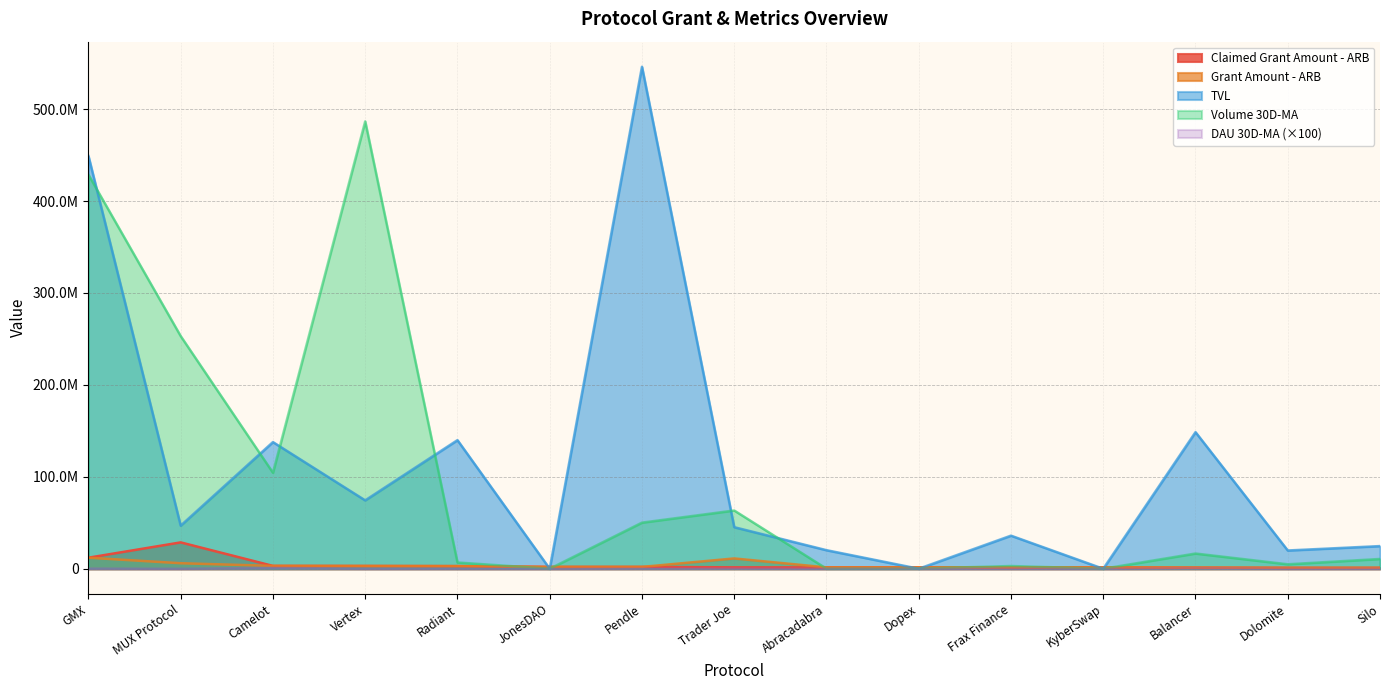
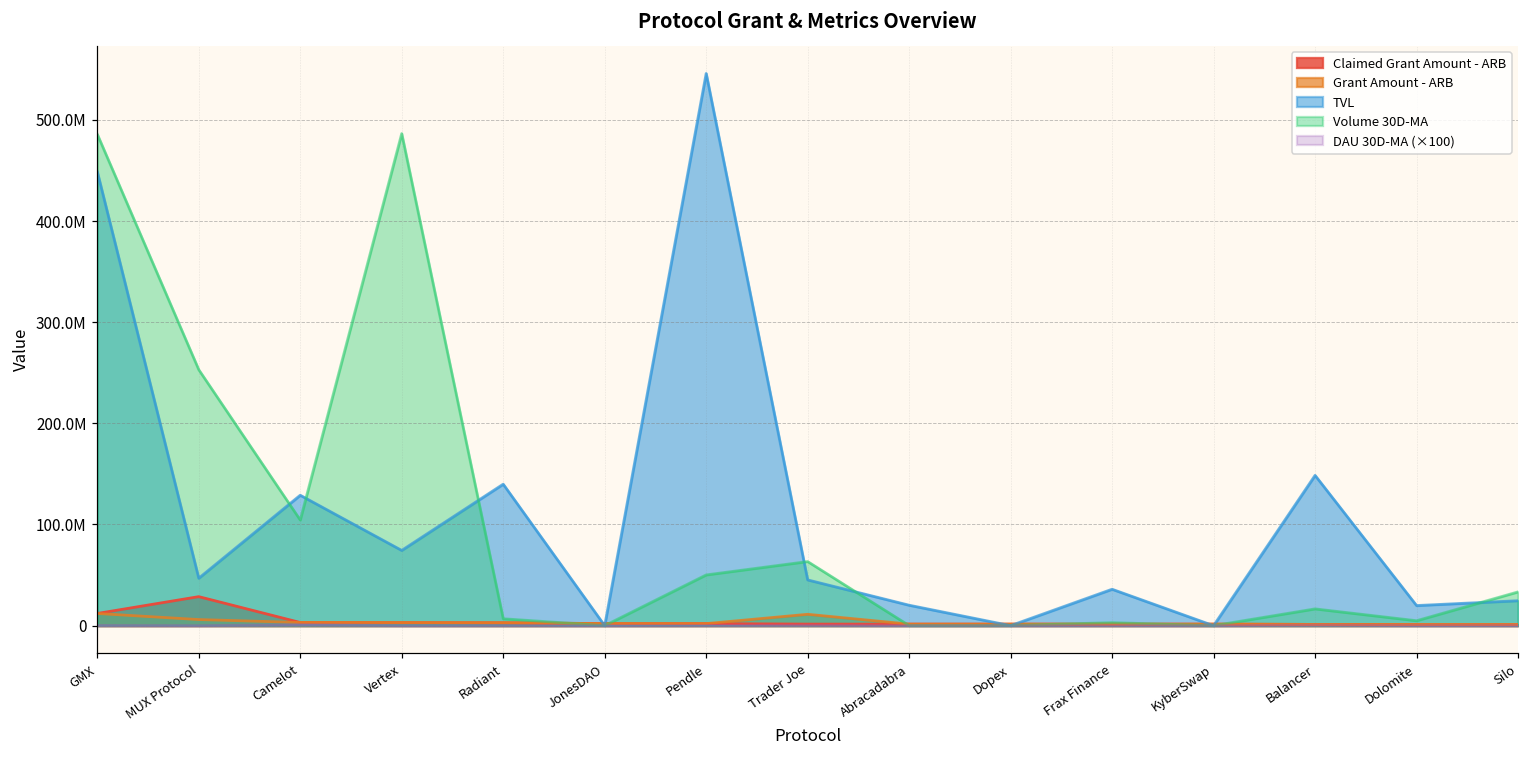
Volume 30D-MA, GMX: 430000000 -> 490000000
TVL, Camelot: 140000000 -> 130000000
Volume 30D-MA, Silo: 10000000 -> 30000000
